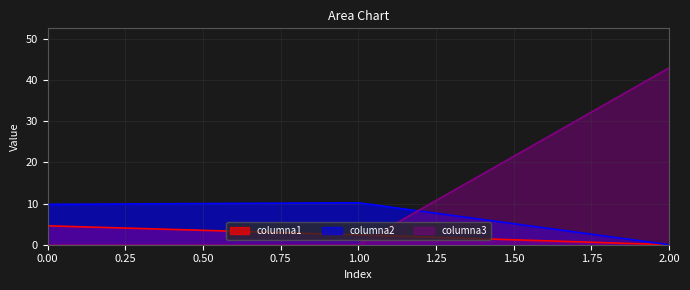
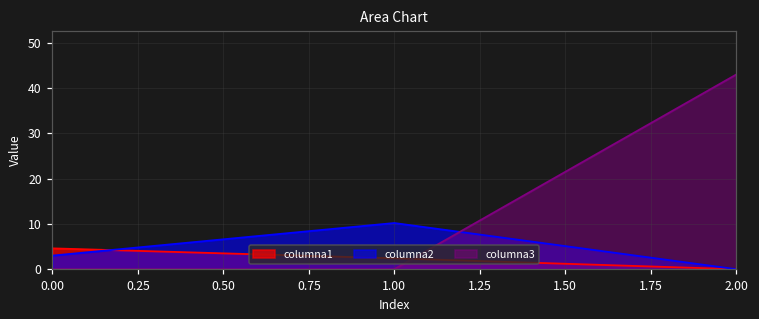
columna2, 0.00: 10 -> 3
